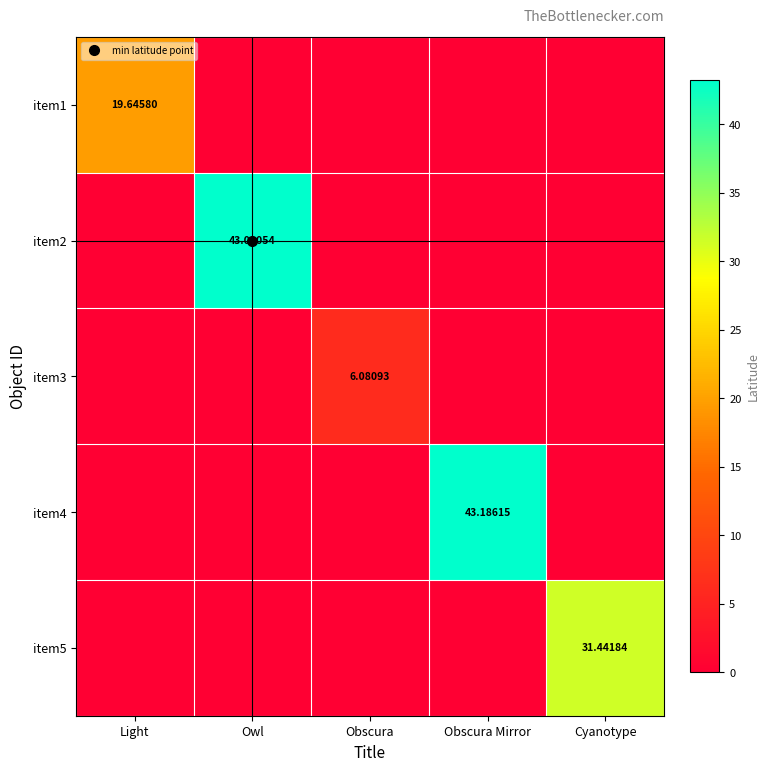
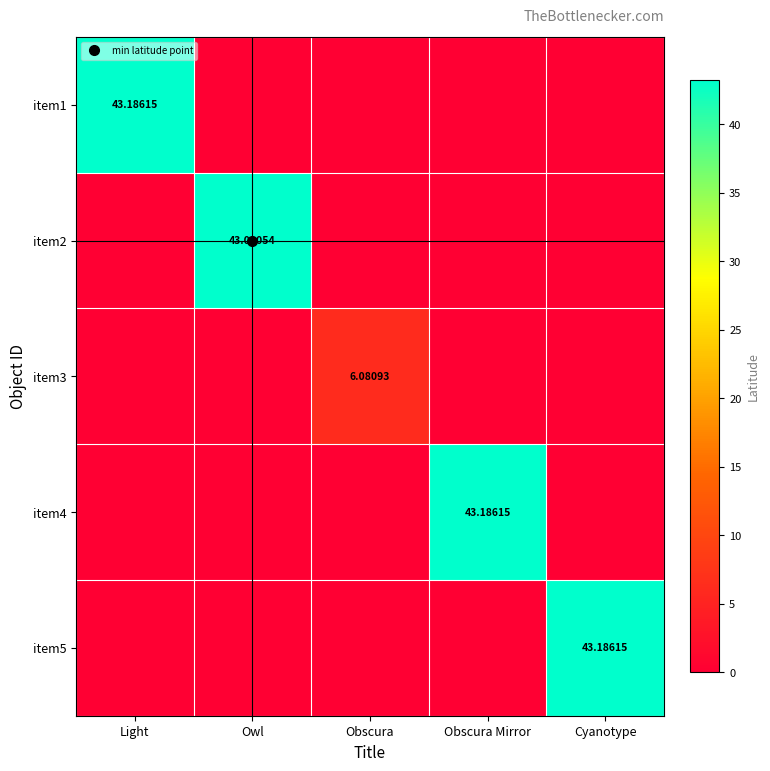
item1, Light: 19.64580 -> 43.18615
item5, Cyanotype: 31.44184 -> 43.18615
